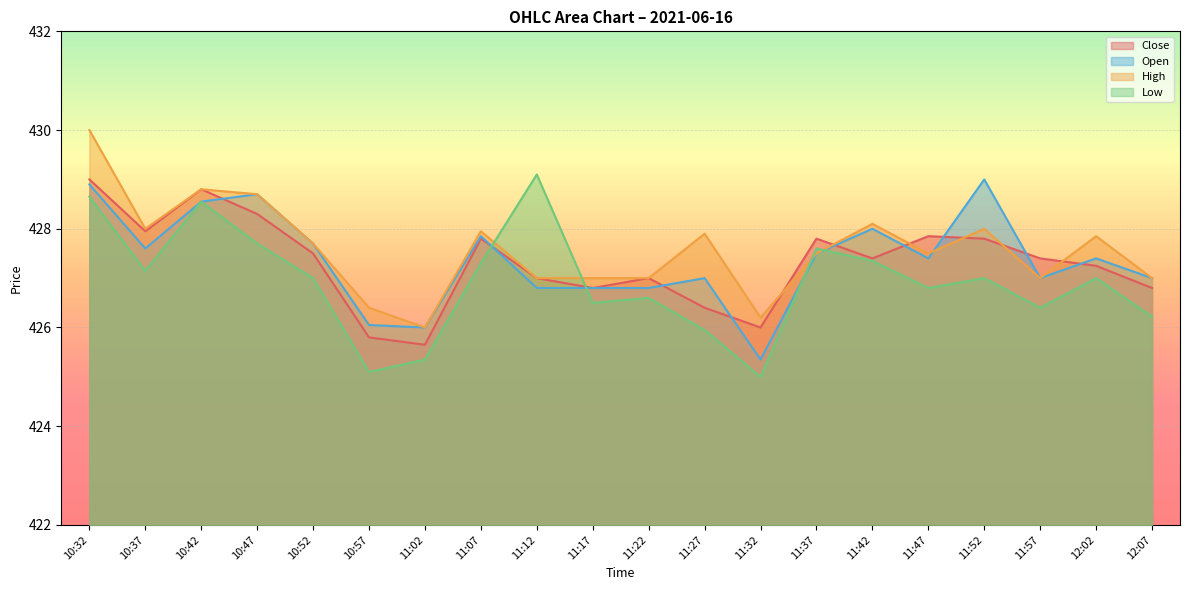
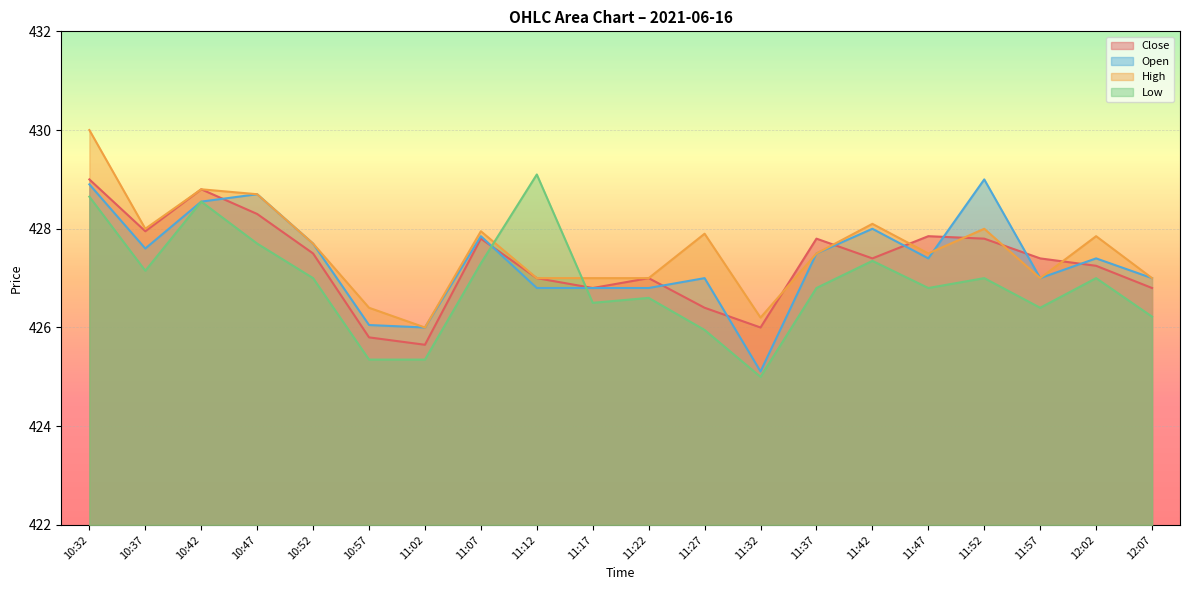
Low, 10:57: 425.1 -> 425.4
Open, 11:32: 425.4 -> 425.1
Low, 11:37: 427.6 -> 426.8
